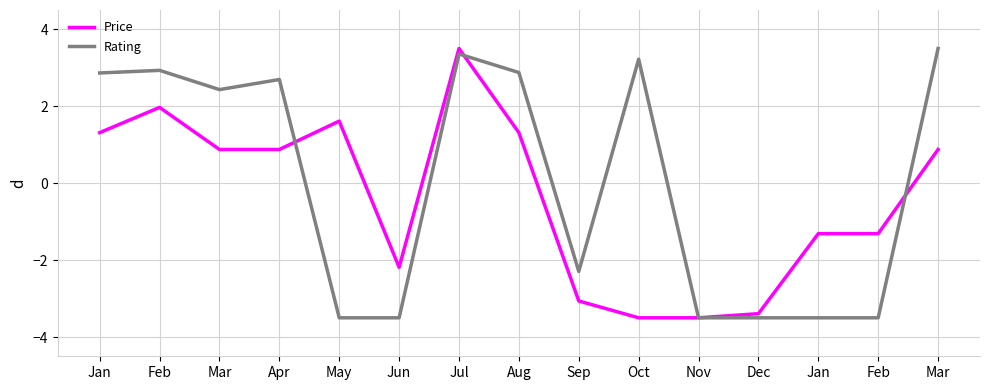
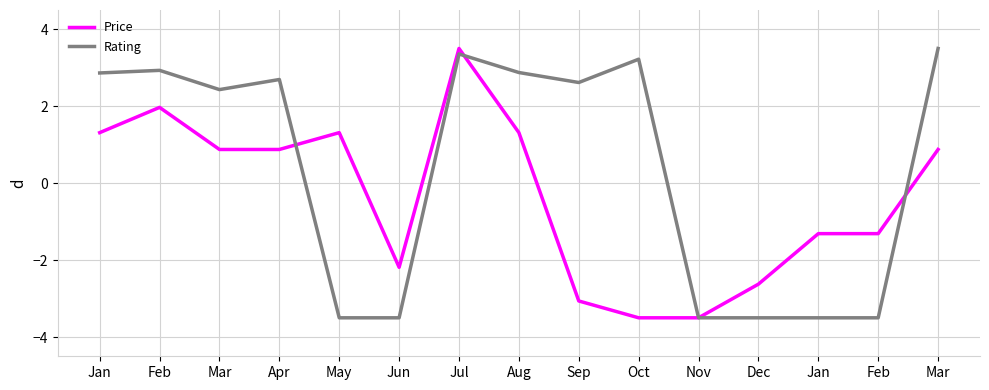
Price, May: 1.6 -> 1.3
Rating, Sep: -2.3 -> 2.6
Price, Dec: -3.4 -> -2.6
